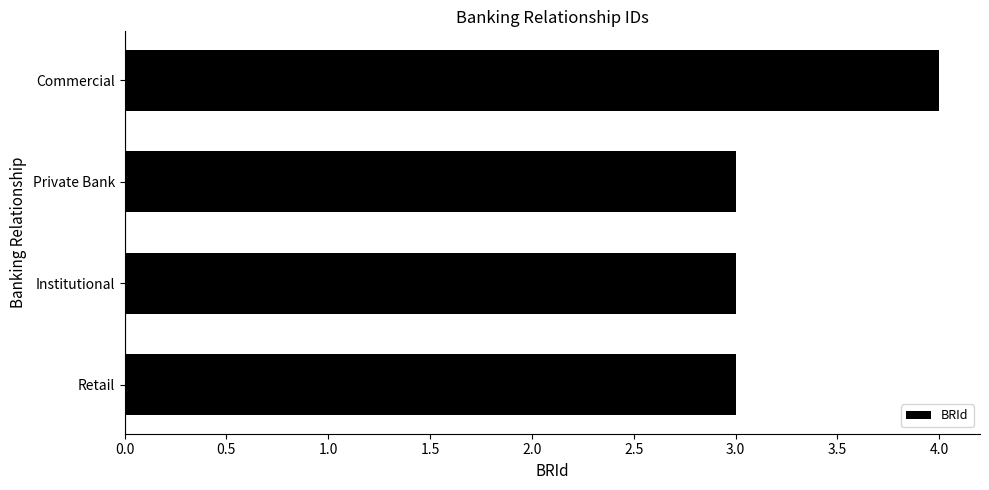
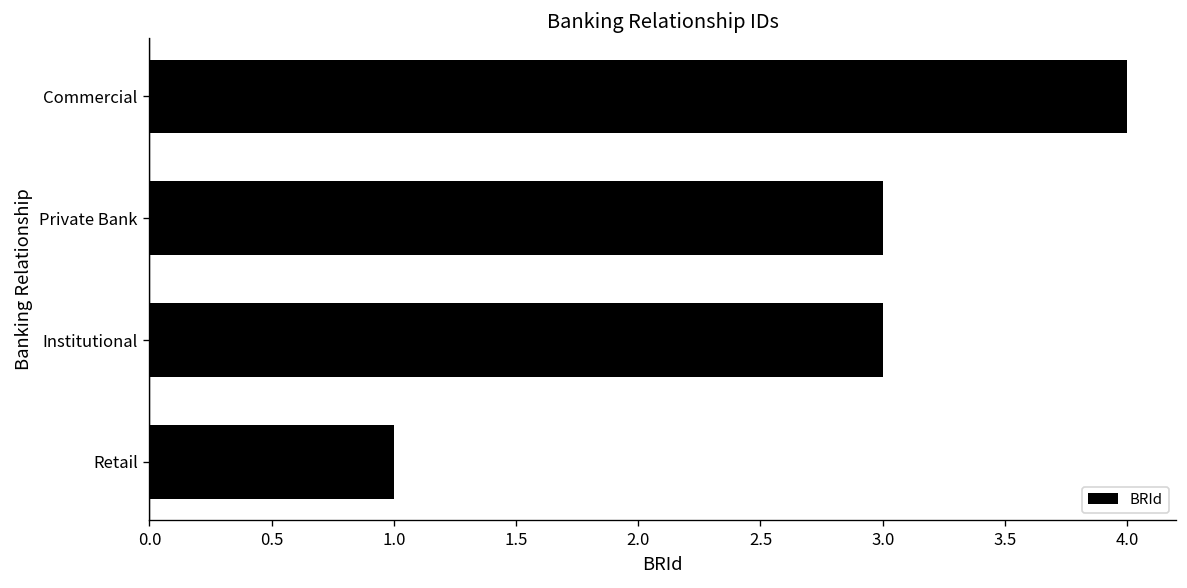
Retail: 3 -> 1
